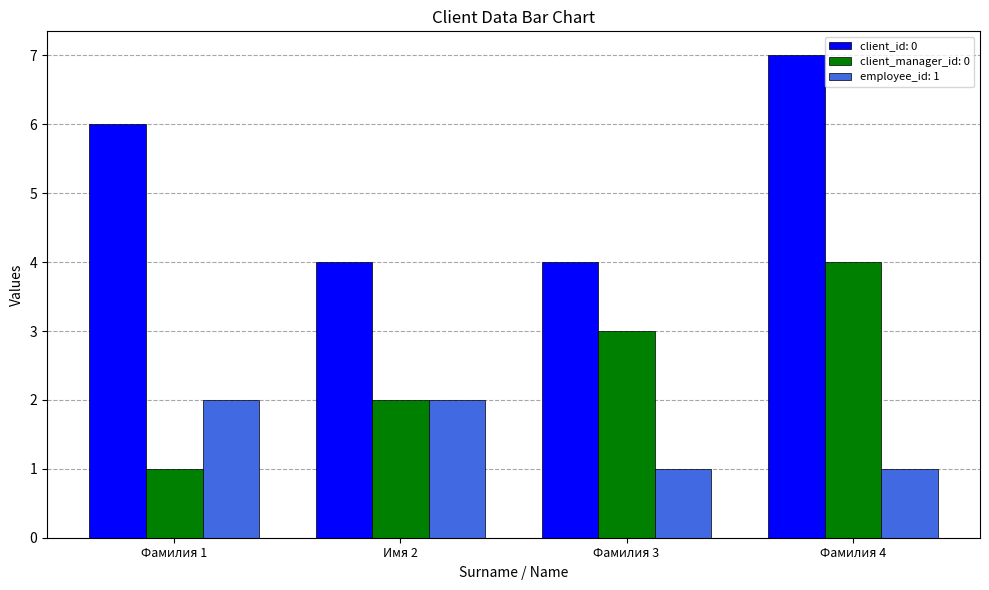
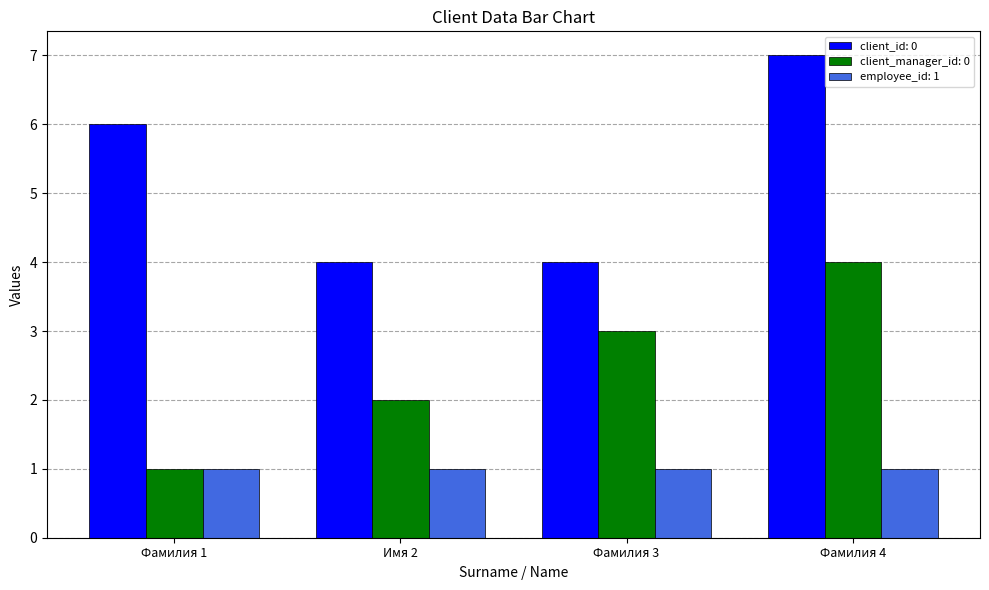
employee_id: 1, Фамилия 1: 2 -> 1
employee_id: 1, Имя 2: 2 -> 1
